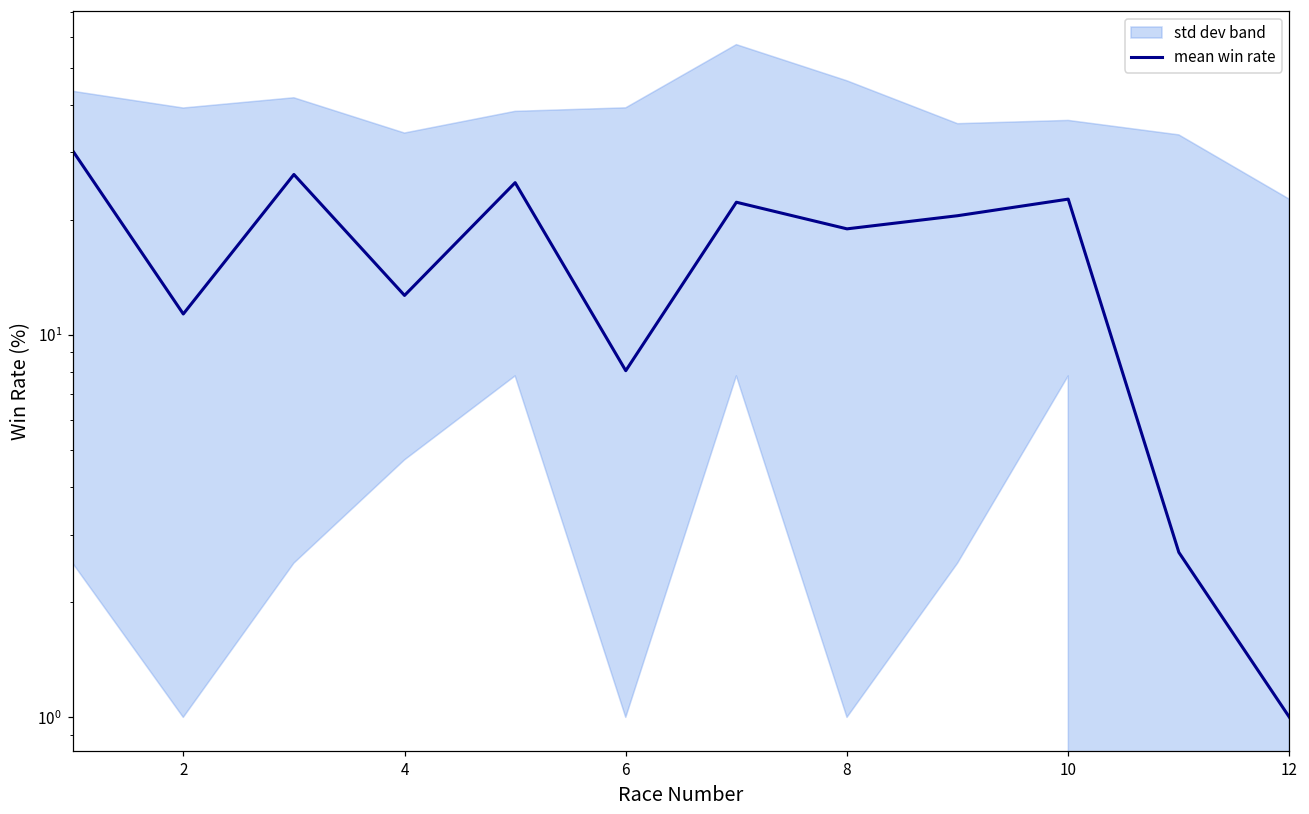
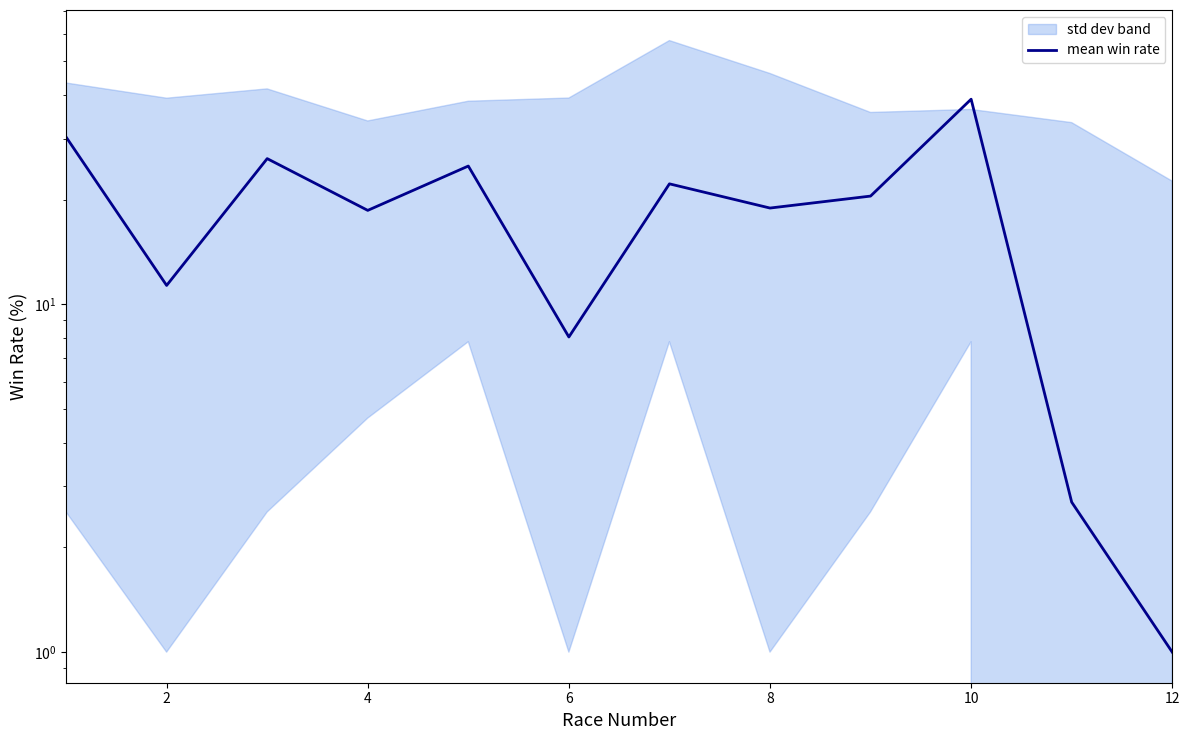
mean win rate, 4: 12.7 -> 19
mean win rate, 10: 23 -> 39
